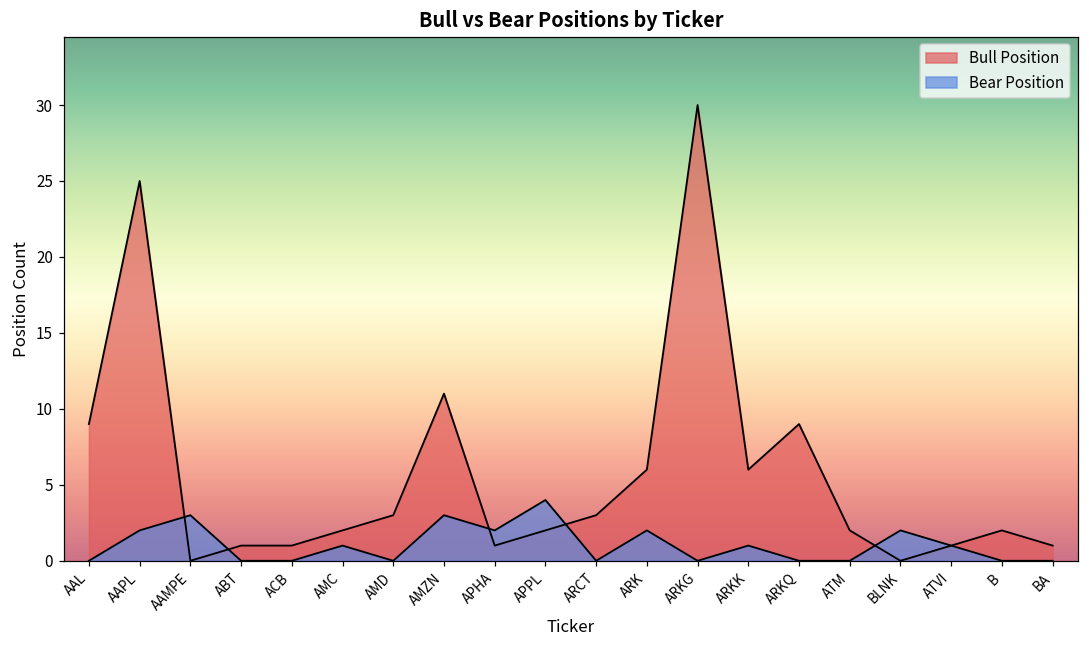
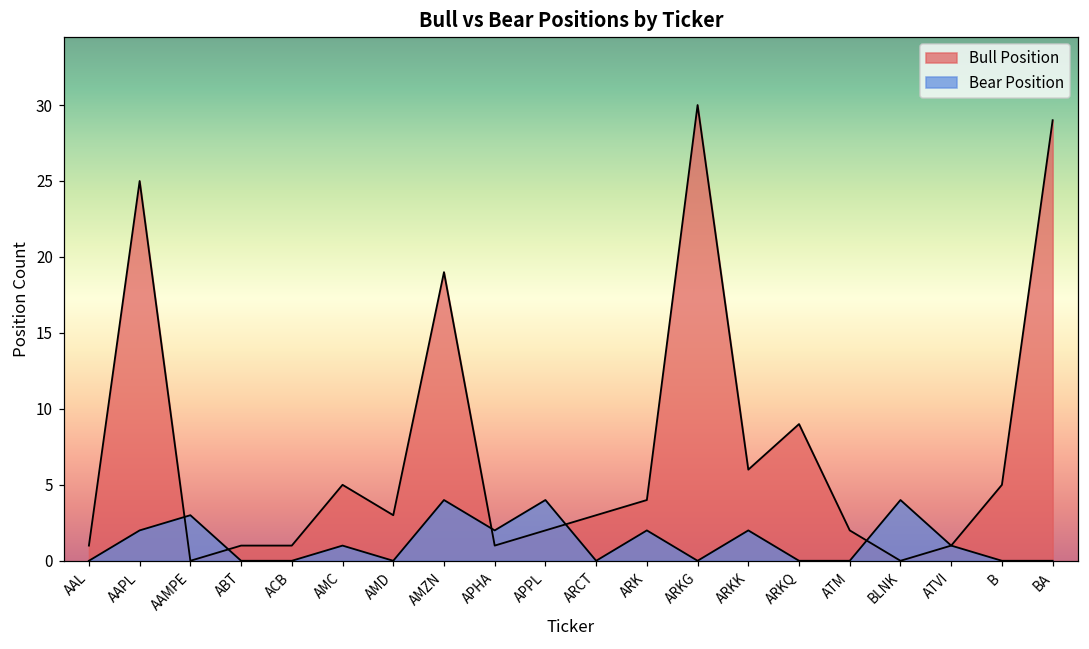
Bull Position, AAL: 9 -> 1
Bull Position, AMC: 2 -> 5
Bull Position, AMZN: 11 -> 19
Bear Position, AMZN: 3 -> 4
Bull Position, ARK: 6 -> 4
Bear Position, ARKK: 1 -> 2
Bear Position, BLNK: 2 -> 4
Bull Position, B: 2 -> 5
Bull Position, BA: 1 -> 29
